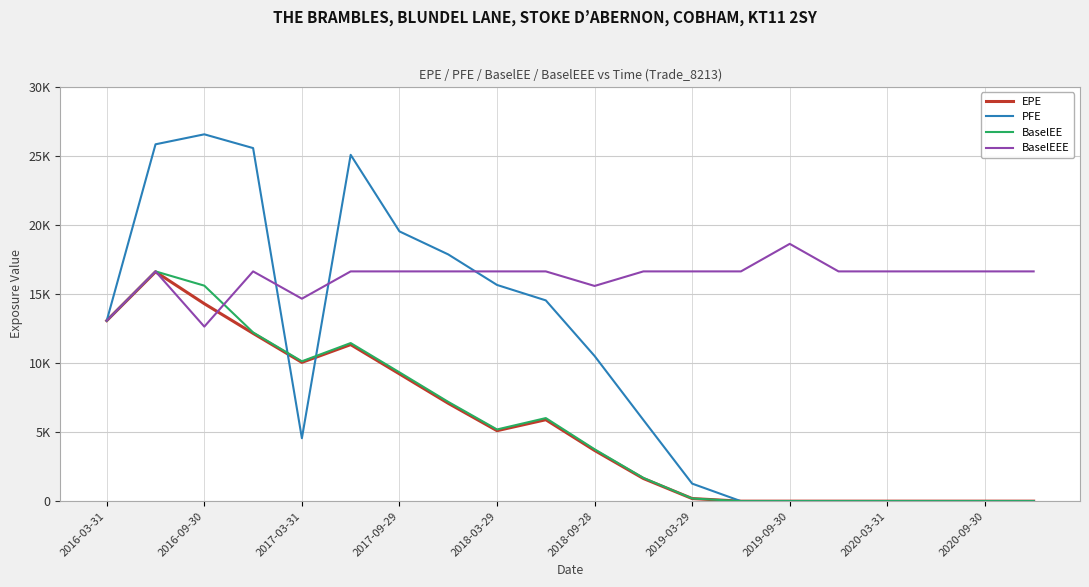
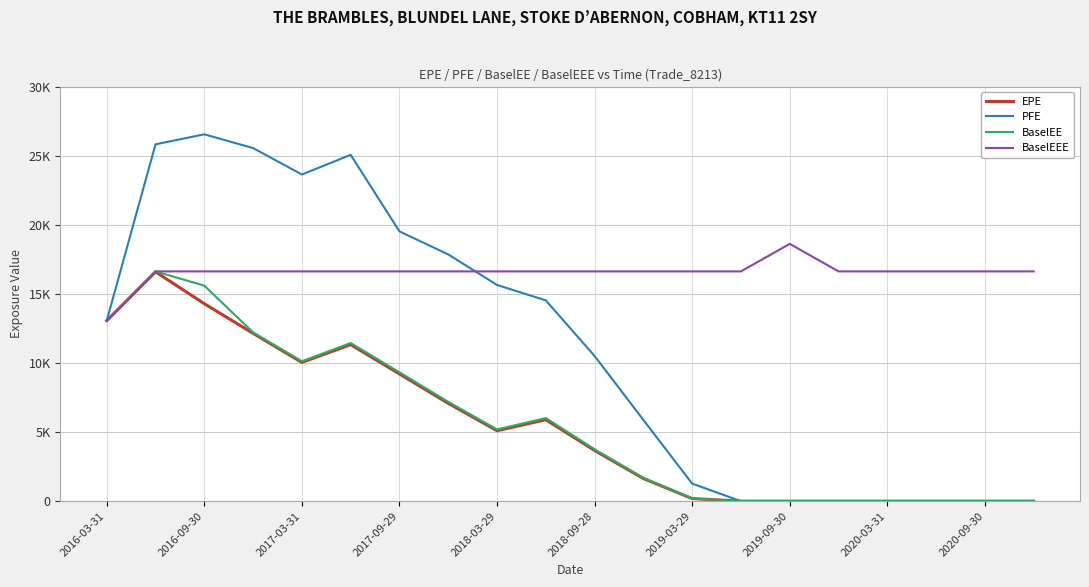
BaselEEE, 2016-09-30: 12600 -> 16600
PFE, 2017-03-31: 4600 -> 23600
BaselEEE, 2017-03-31: 14700 -> 16600
BaselEEE, 2018-09-28: 15600 -> 16600
